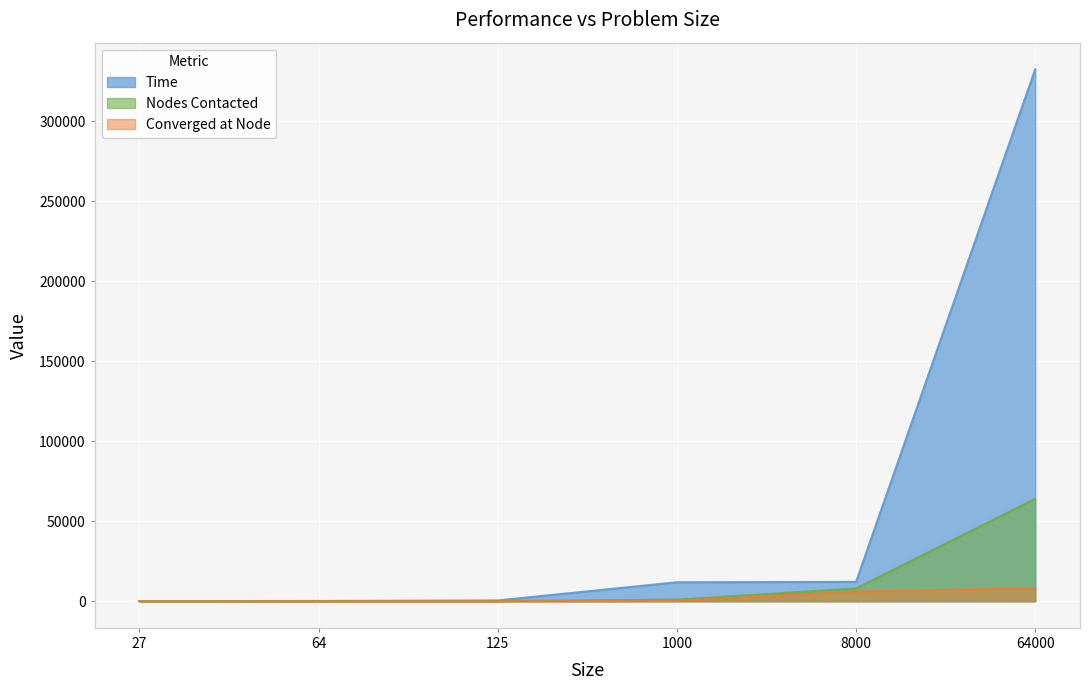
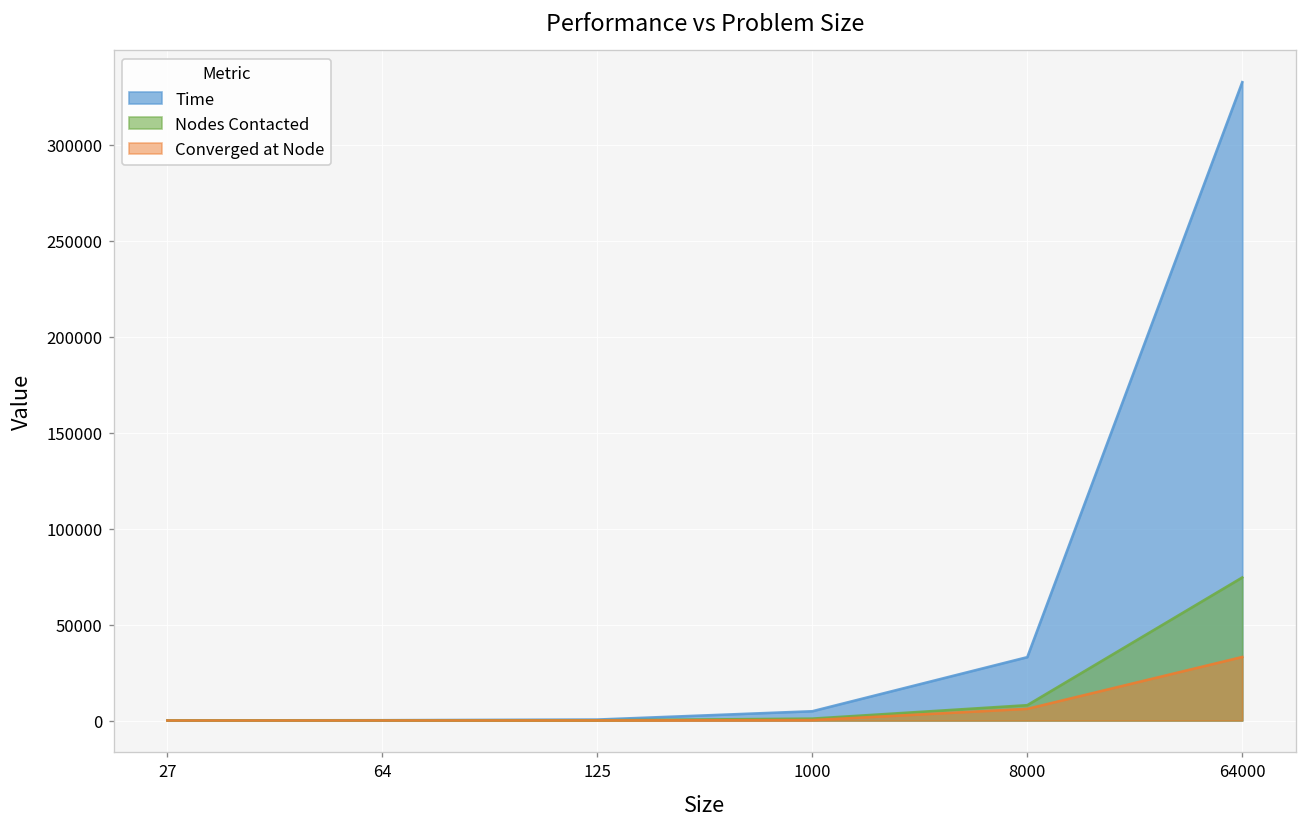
Time, 1000: 12000 -> 5000
Time, 8000: 12000 -> 33000
Nodes Contacted, 64000: 64000 -> 75000
Converged at Node, 64000: 8000 -> 33000
